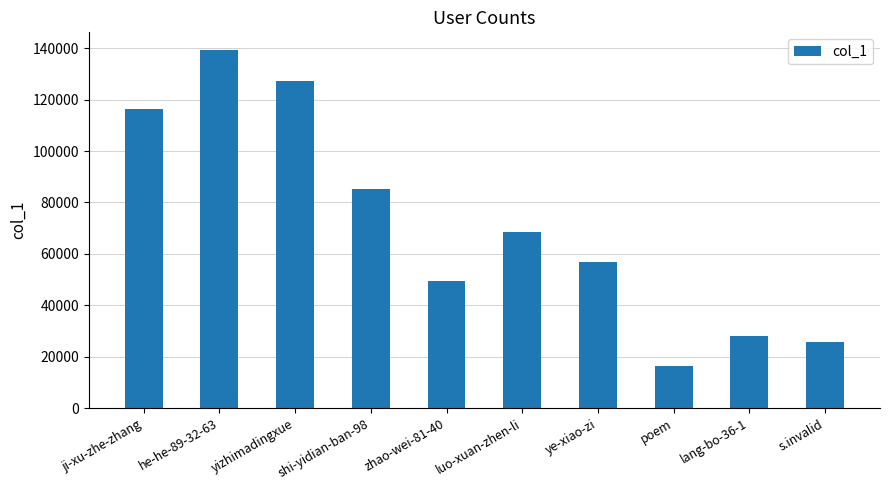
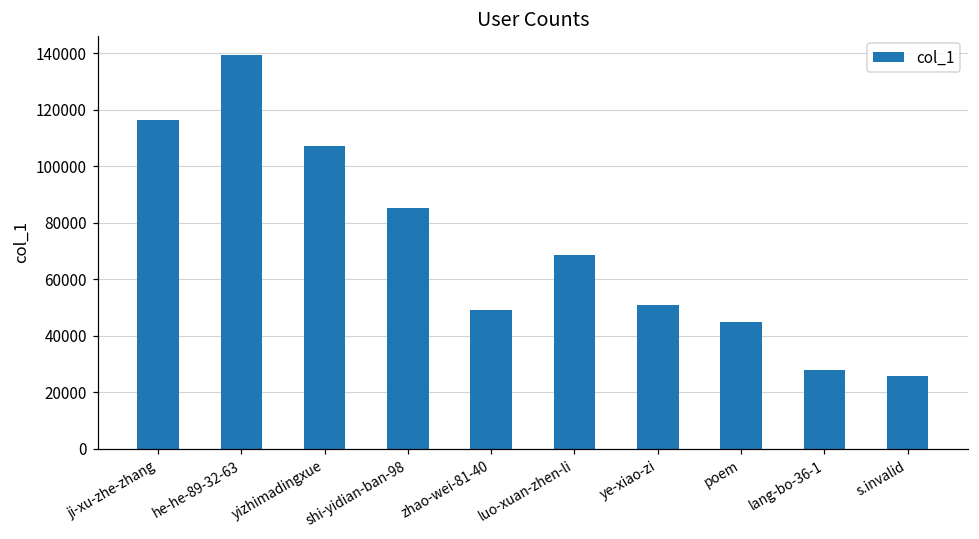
yizhimadingxue: 127000 -> 107000
ye-xiao-zi: 57000 -> 51000
poem: 16000 -> 45000
